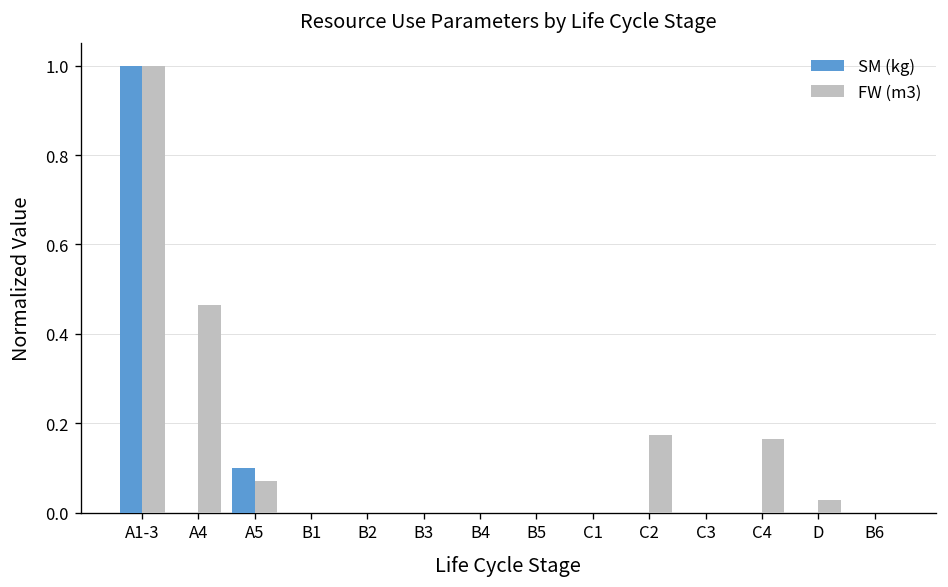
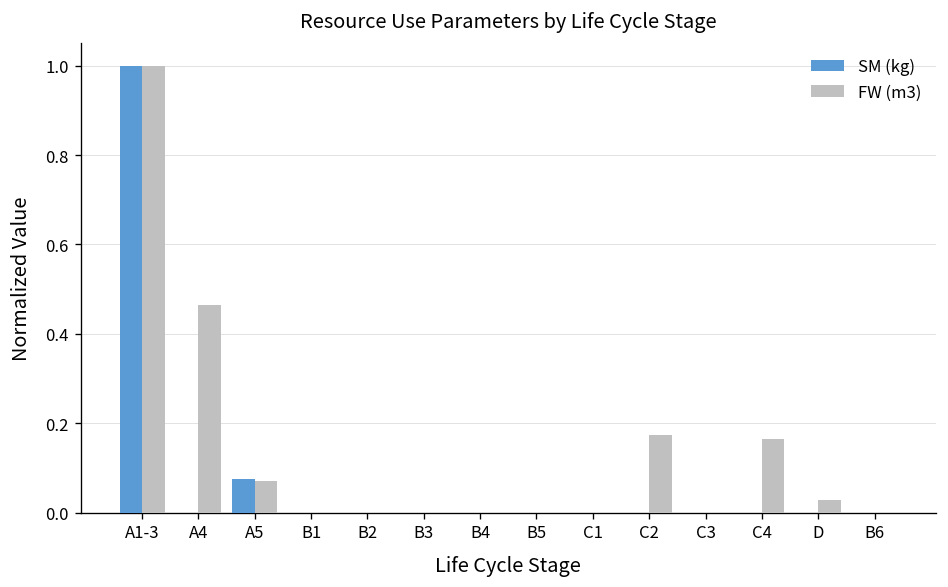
SM (kg), A5: 0.10 -> 0.08
